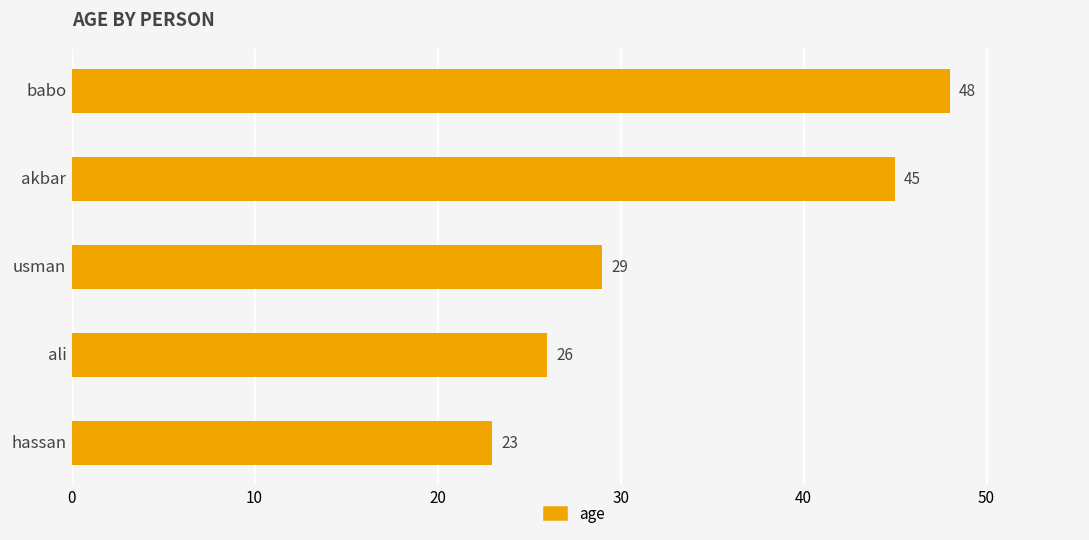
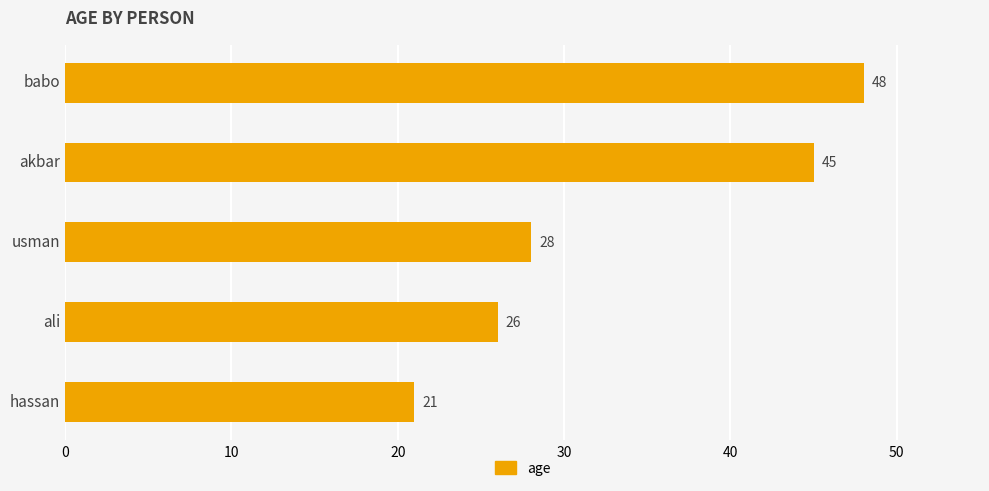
usman: 29 -> 28
hassan: 23 -> 21
